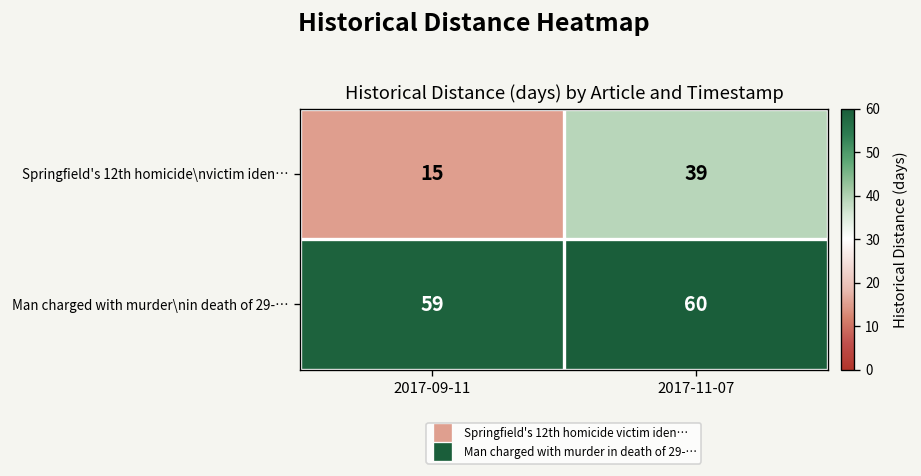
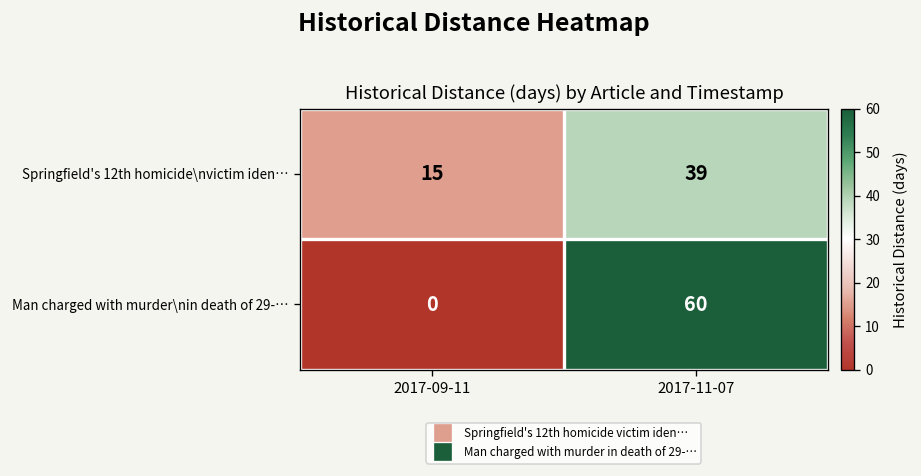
Man charged with murder\nin death of 29-…, 2017-09-11: 59 -> 0
